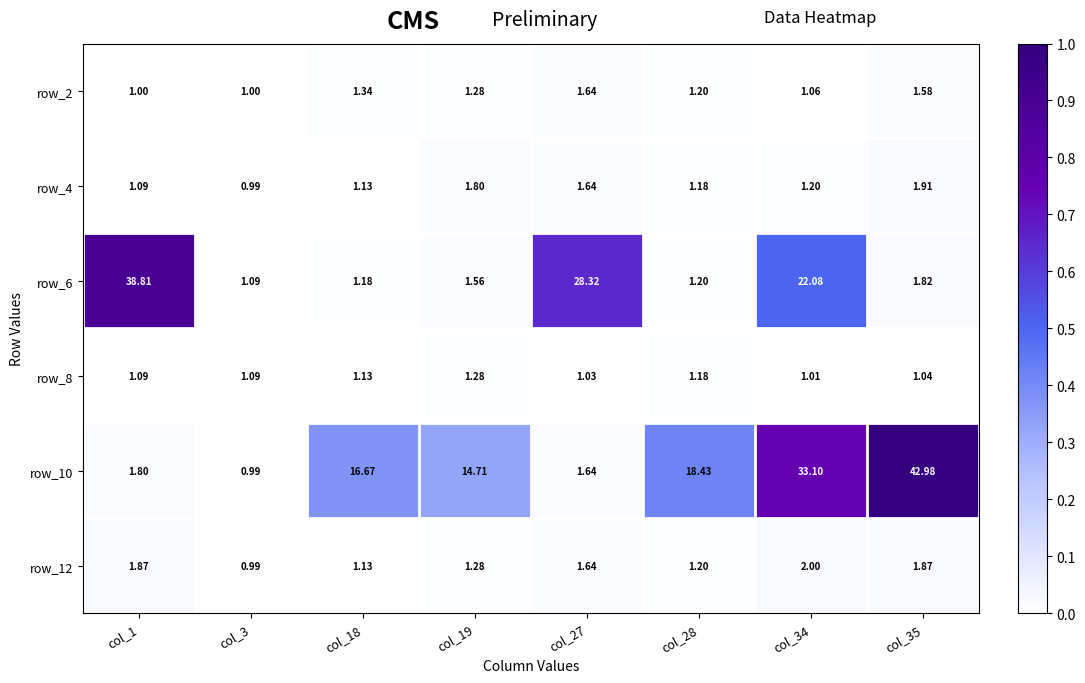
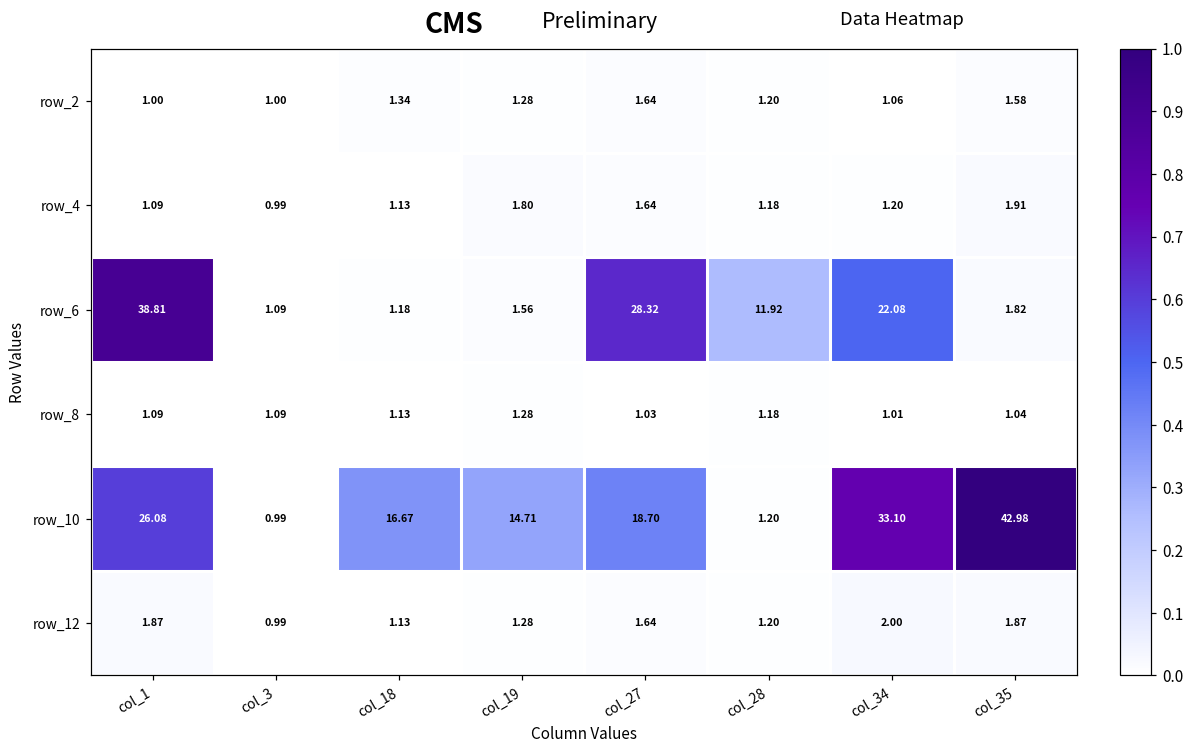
row_6, col_28: 1.20 -> 11.92
row_10, col_1: 1.80 -> 26.08
row_10, col_27: 1.64 -> 18.70
row_10, col_28: 18.43 -> 1.20
